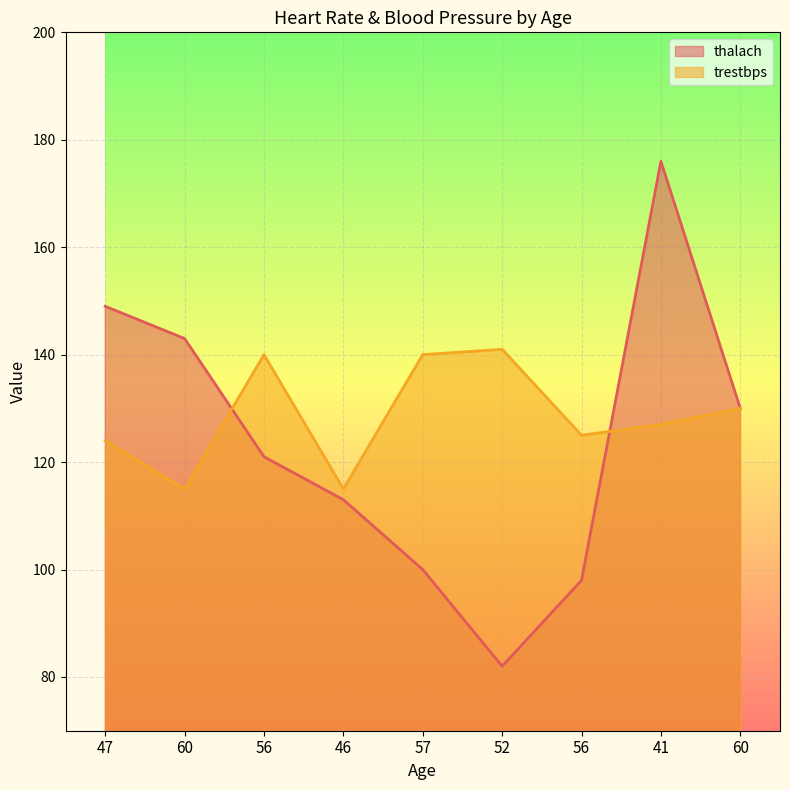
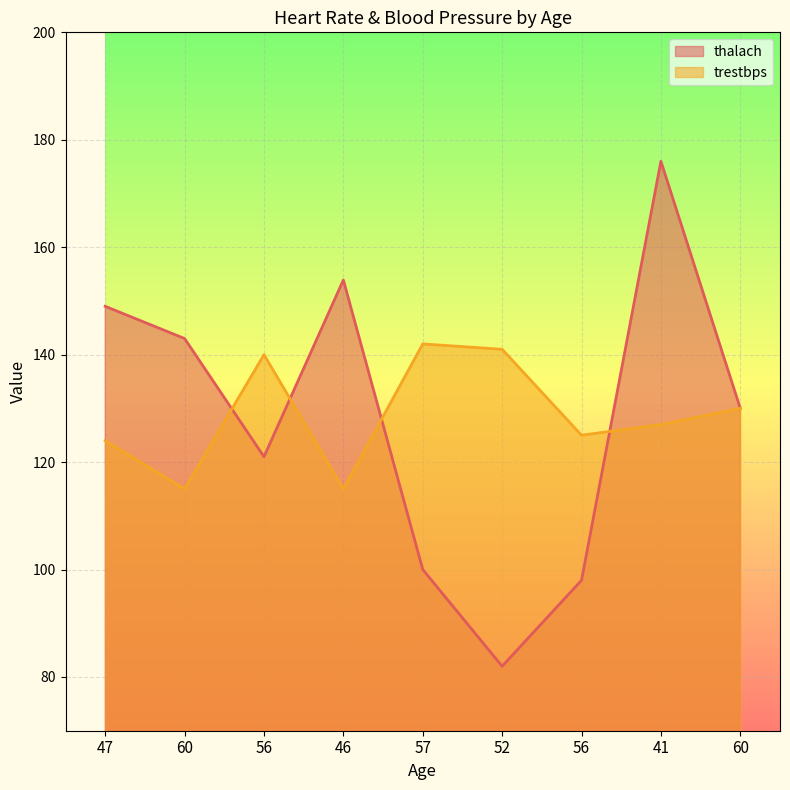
thalach, 46: 113 -> 154
trestbps, 57: 140 -> 142
